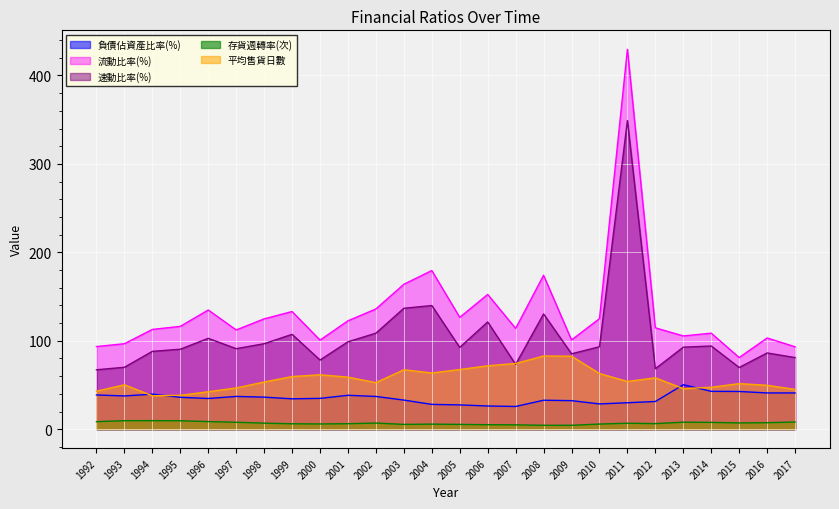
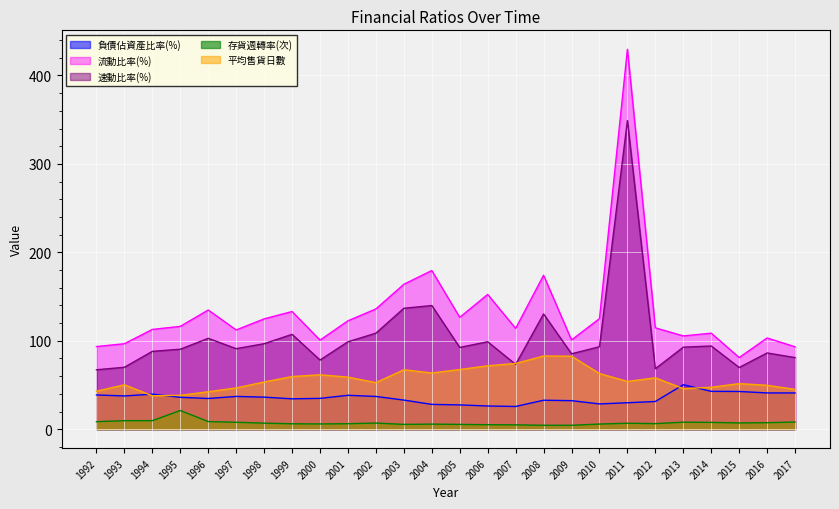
存貨週轉率(次), 1995: 10 -> 20
速動比率(%), 2006: 120 -> 100
